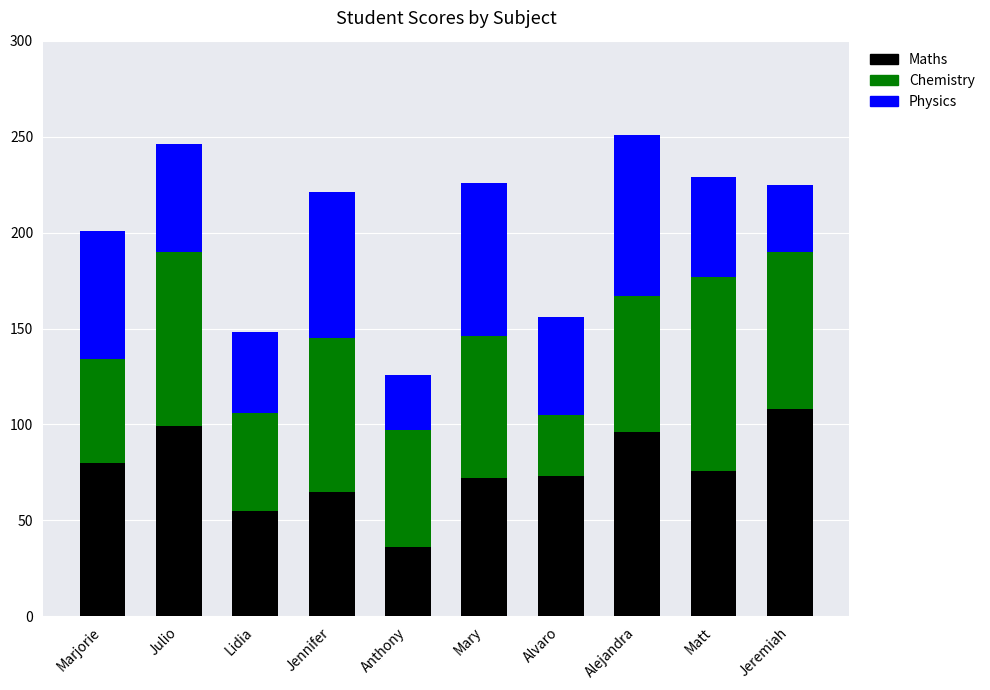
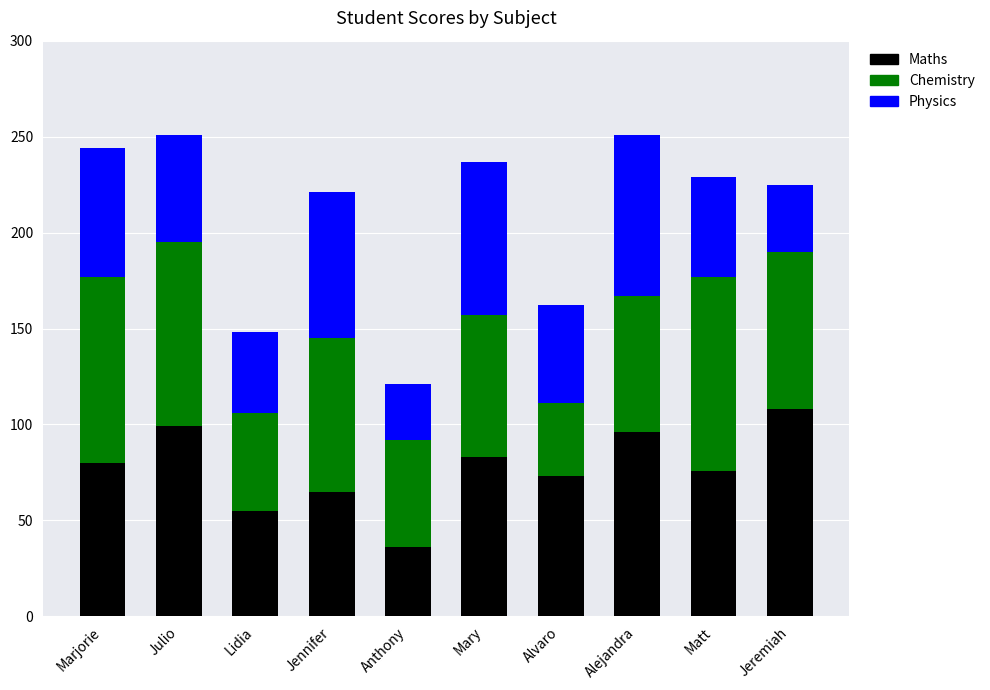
Chemistry, Marjorie: 54 -> 97
Chemistry, Julio: 91 -> 96
Chemistry, Anthony: 61 -> 56
Maths, Mary: 72 -> 83
Chemistry, Alvaro: 32 -> 38
